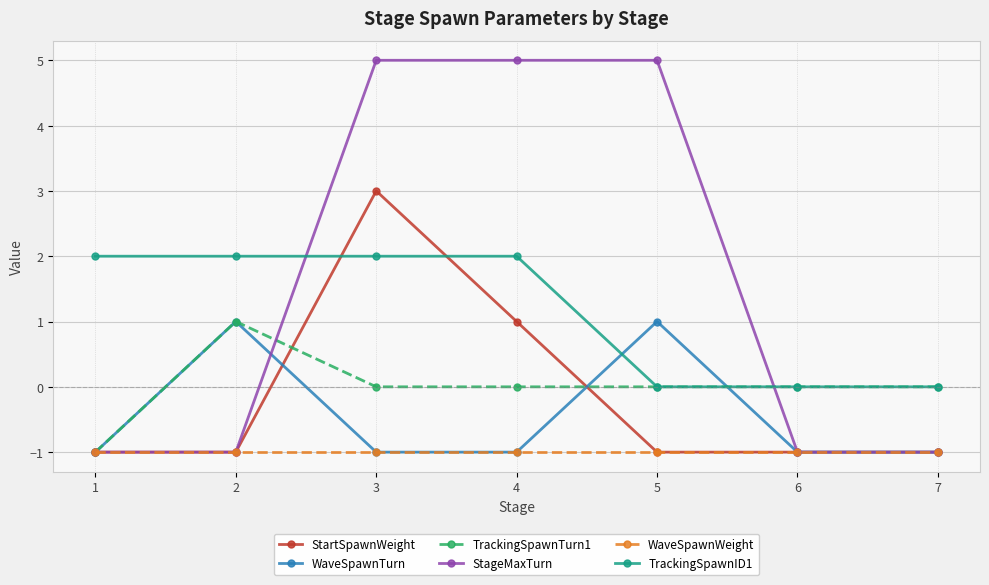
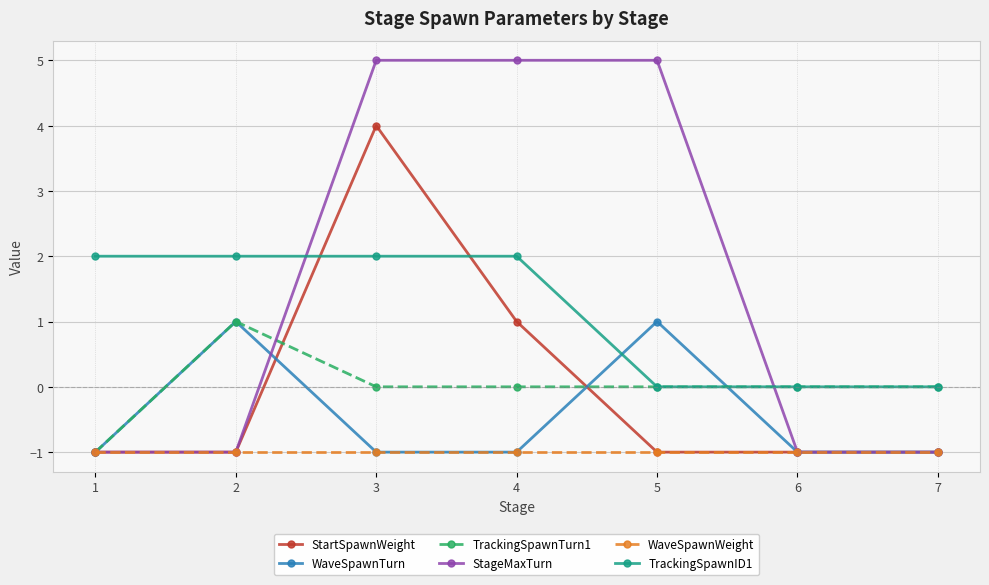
StartSpawnWeight, 3: 3 -> 4
